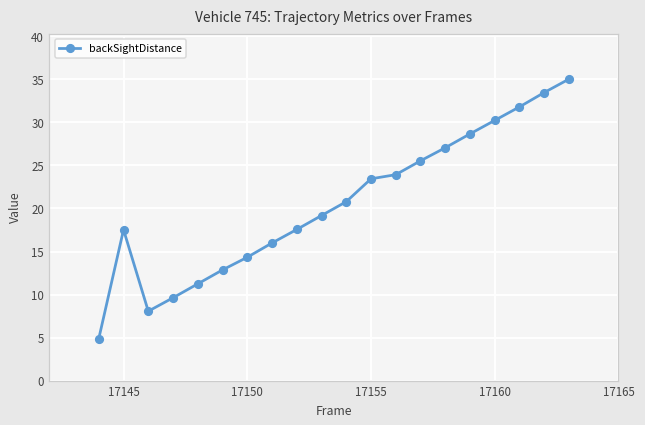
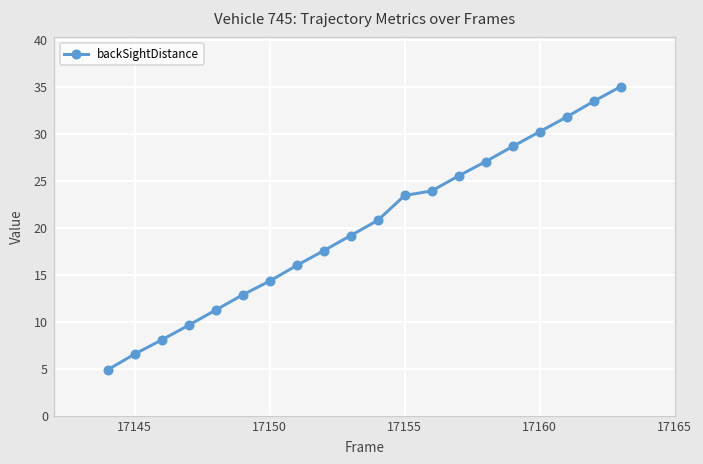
17145: 18 -> 7
